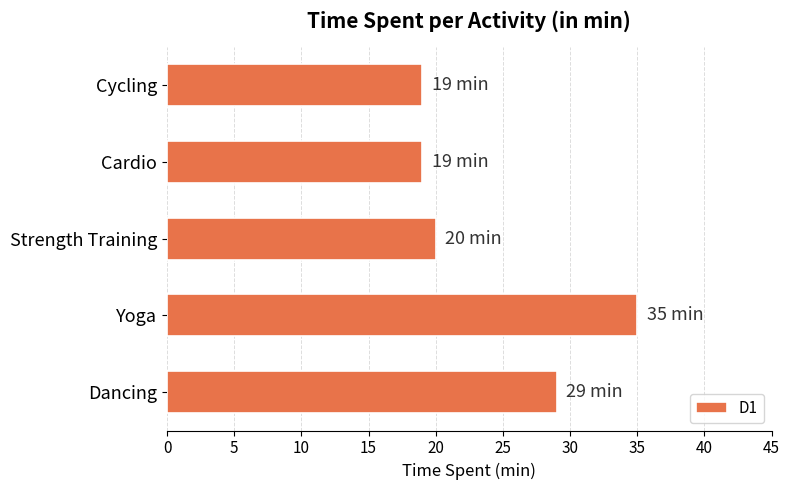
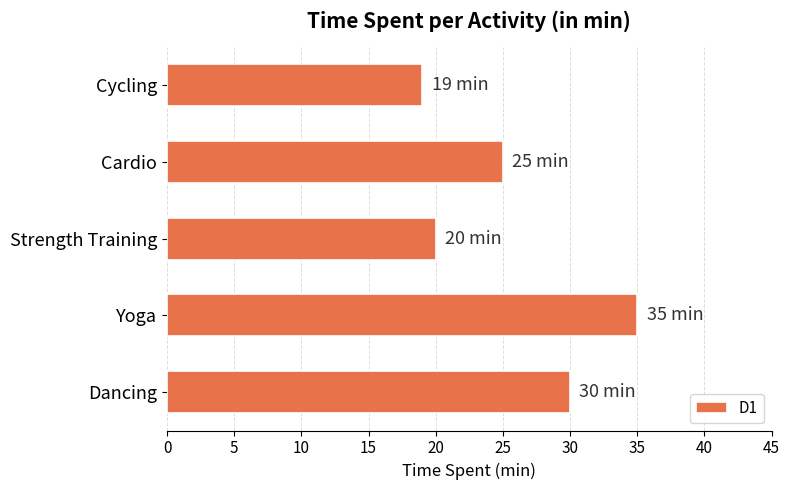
Cardio: 19 -> 25
Dancing: 29 -> 30
